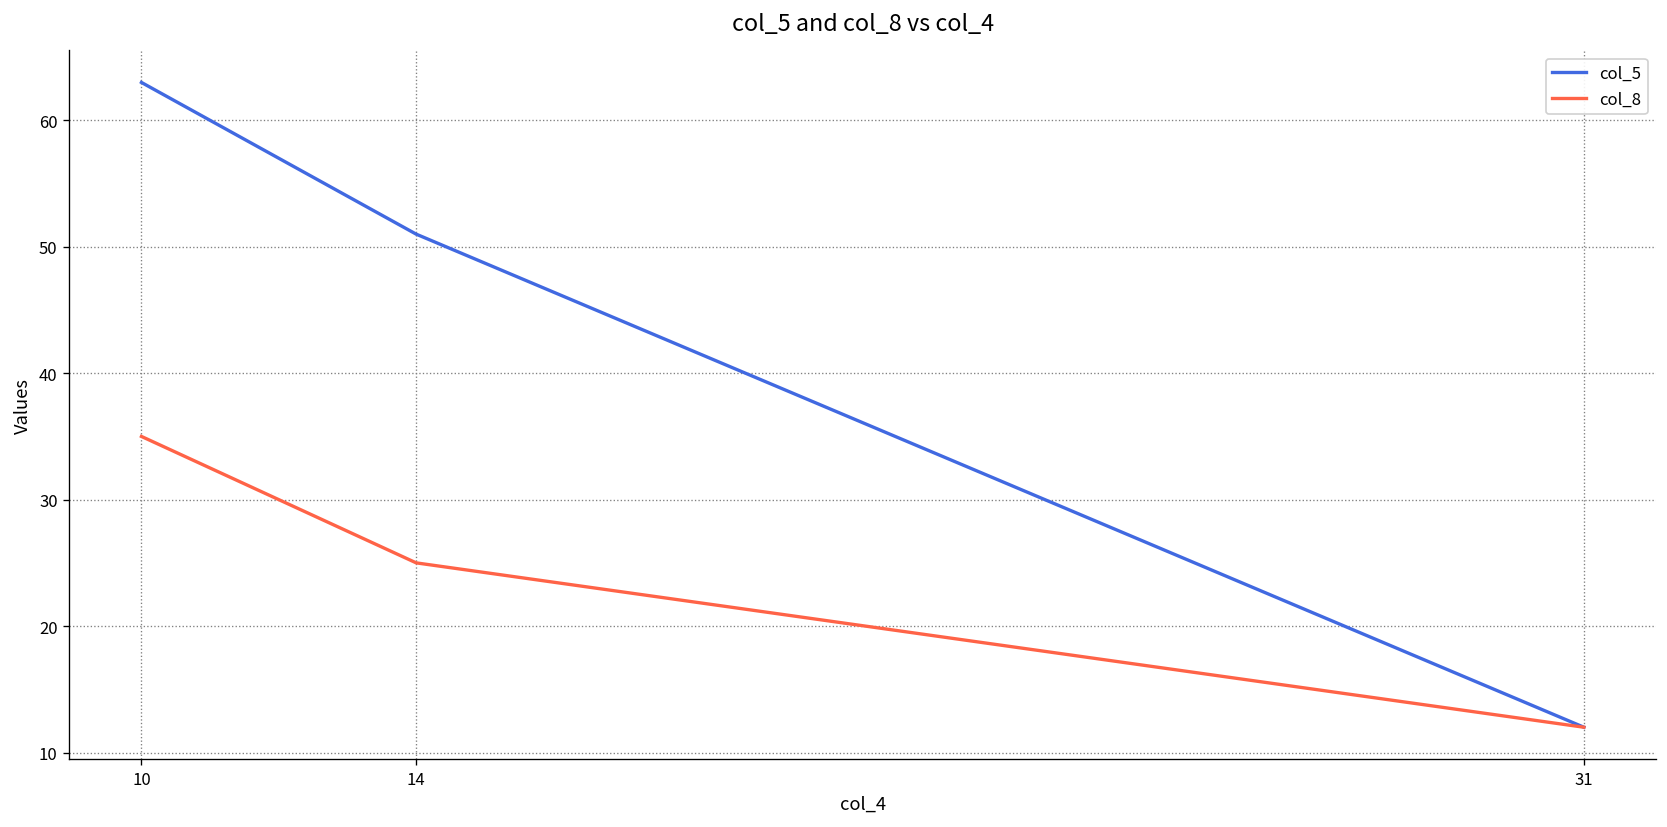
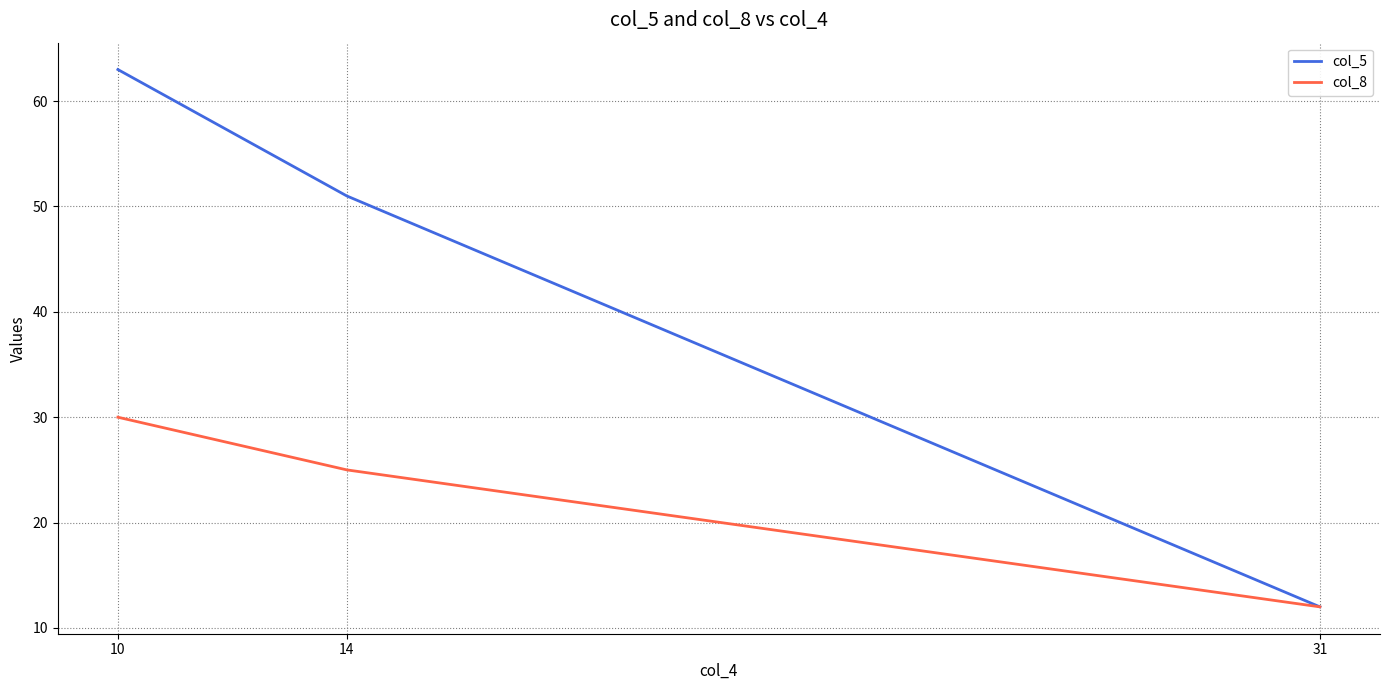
col_8, 10: 35 -> 30
